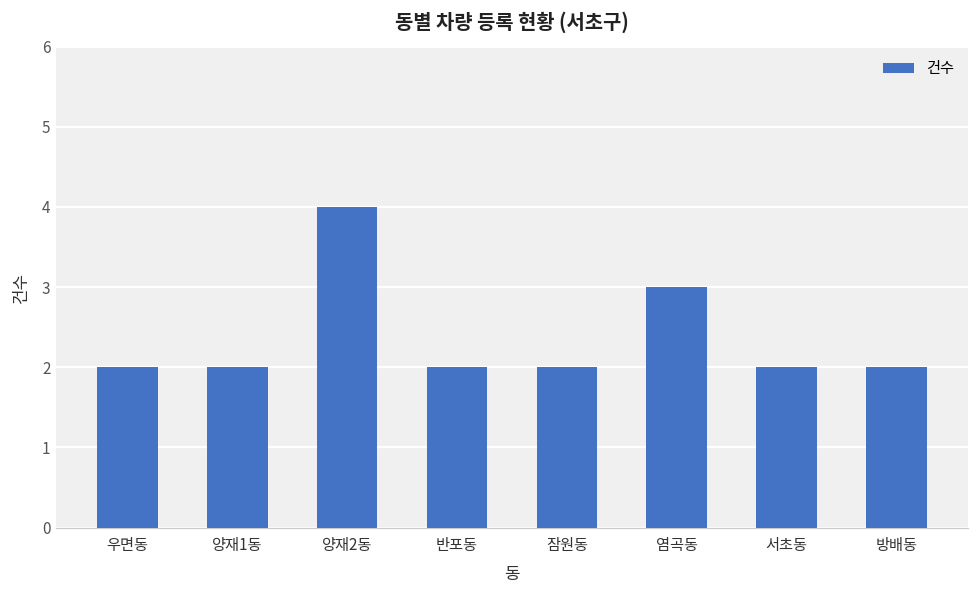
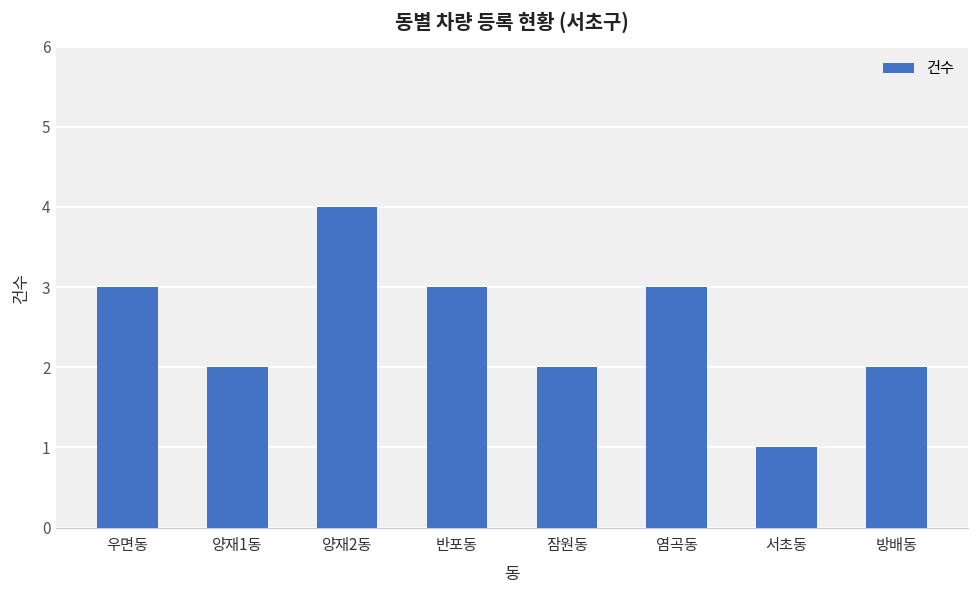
우면동: 2 -> 3
반포동: 2 -> 3
서초동: 2 -> 1
